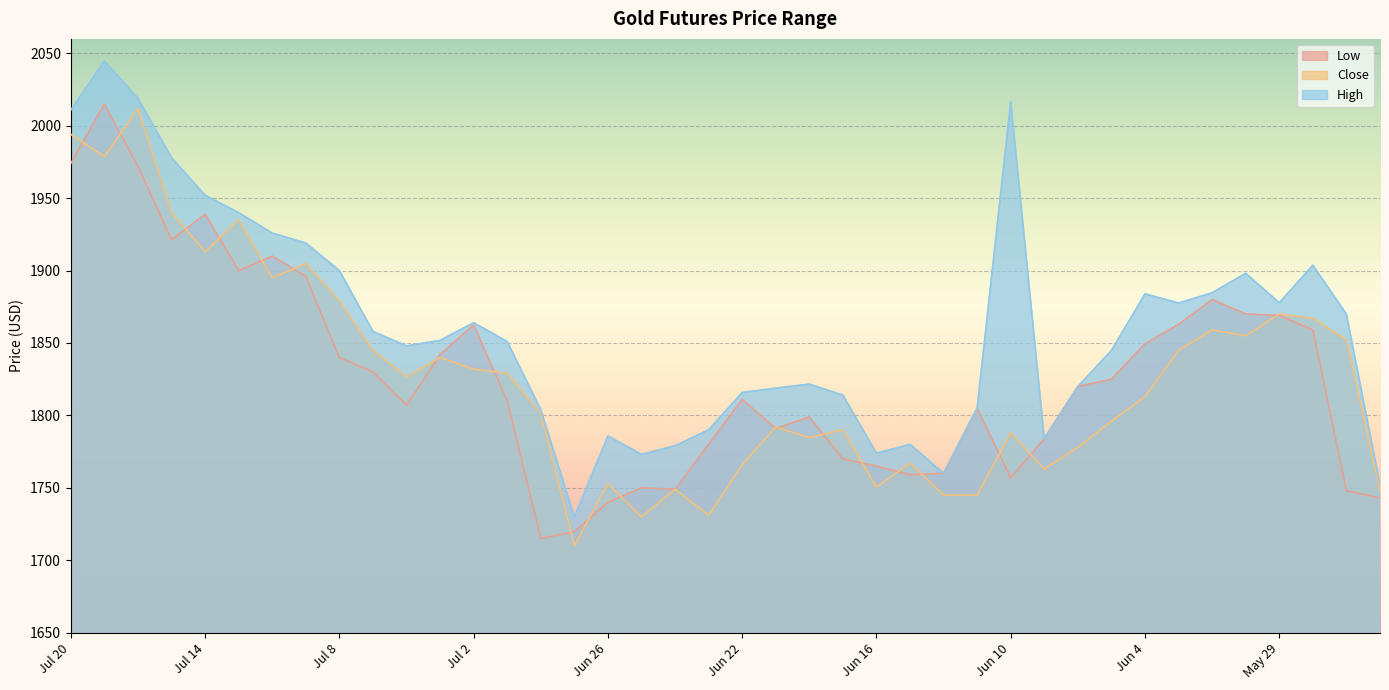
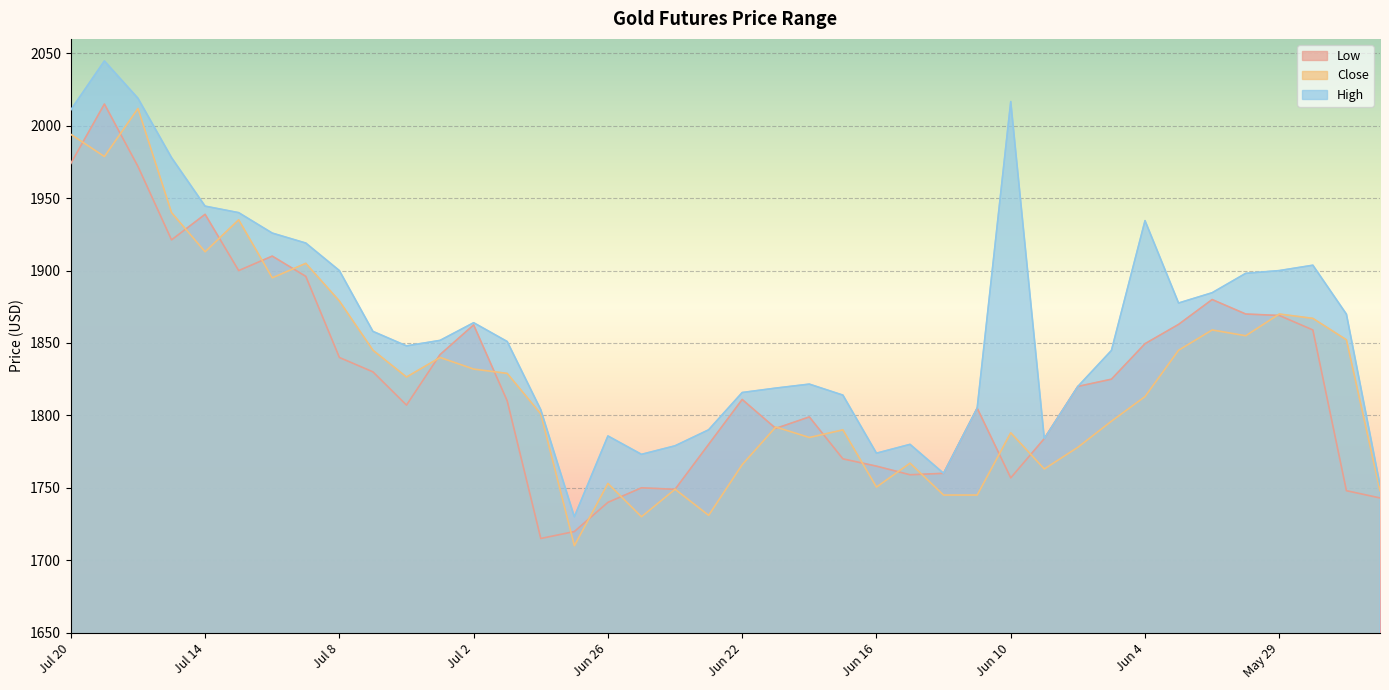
High, Jul 14: 1952 -> 1945
High, Jun 4: 1884 -> 1935
High, May 29: 1878 -> 1900
